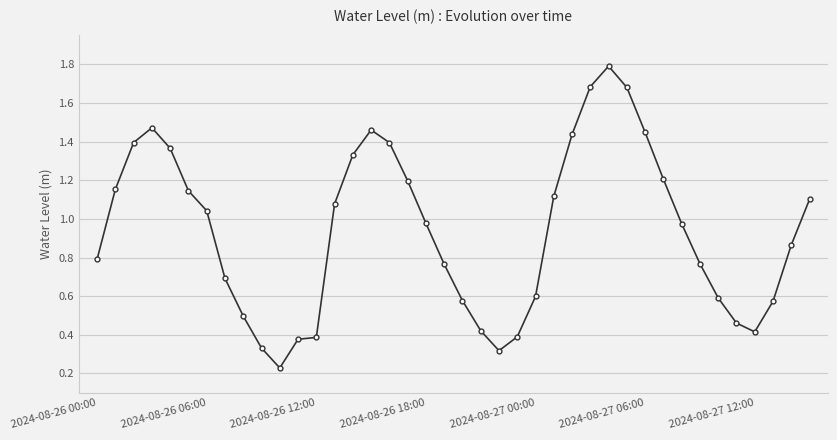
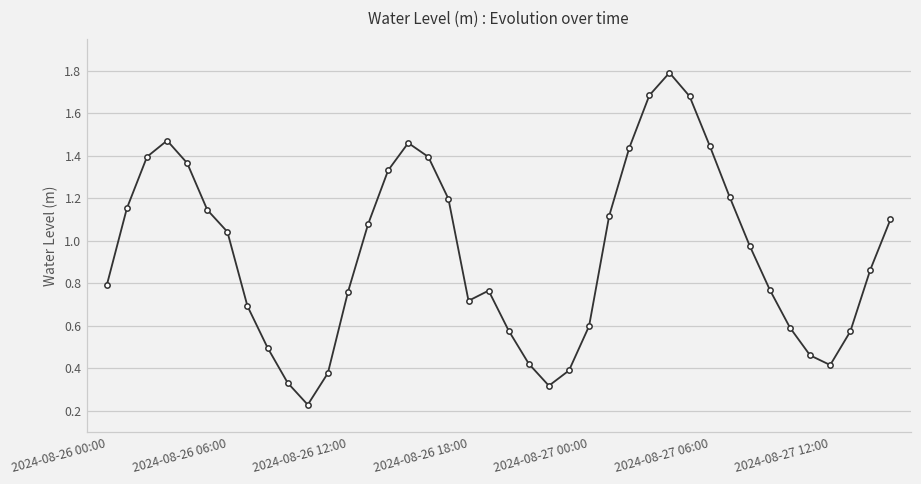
2024-08-26 12:00: 0.39 -> 0.76
2024-08-26 18:00: 0.98 -> 0.72
